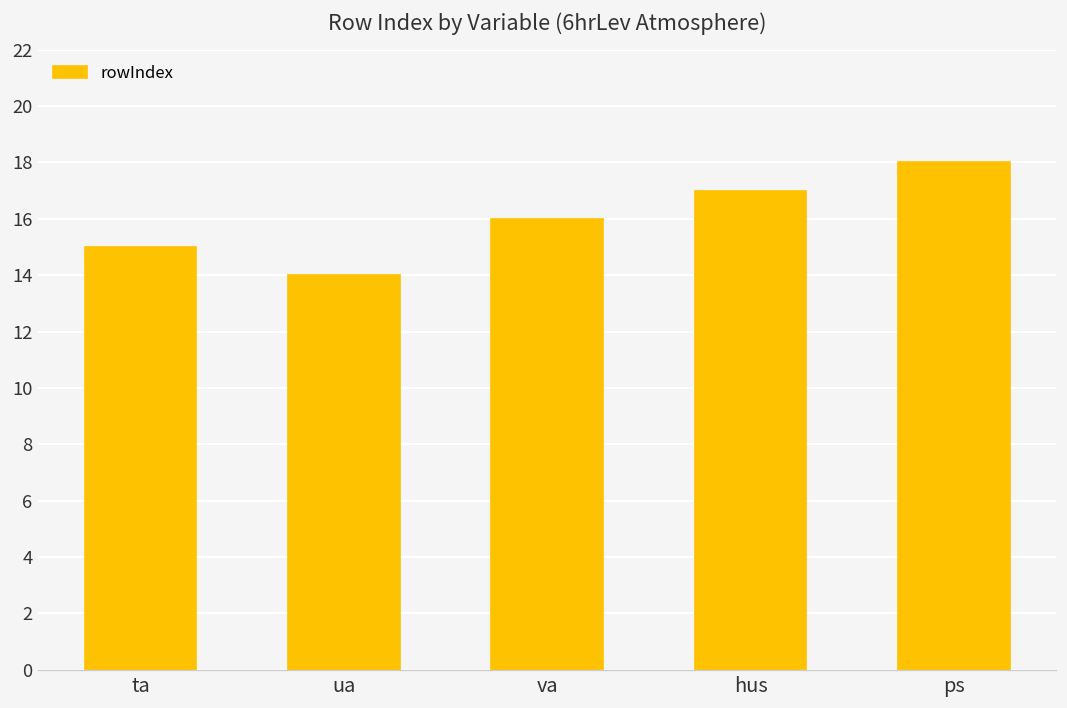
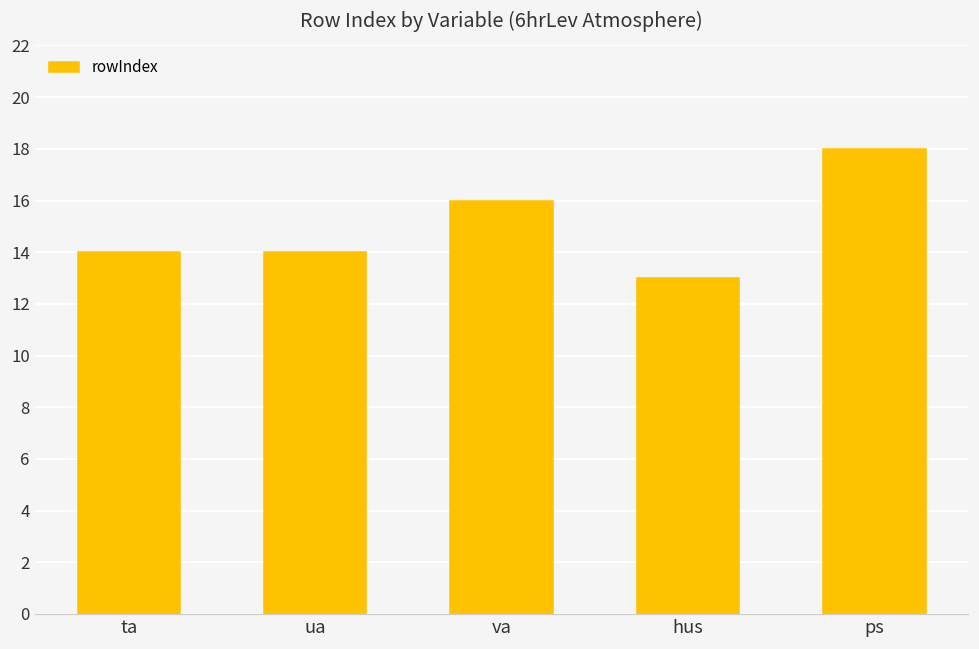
ta: 15 -> 14
hus: 17 -> 13
